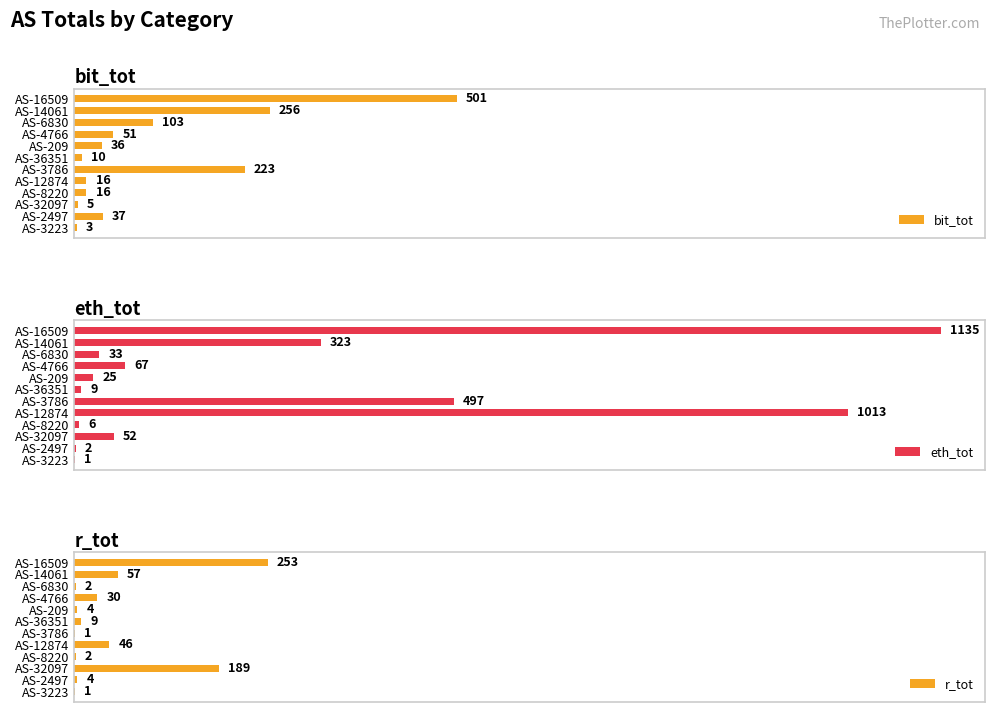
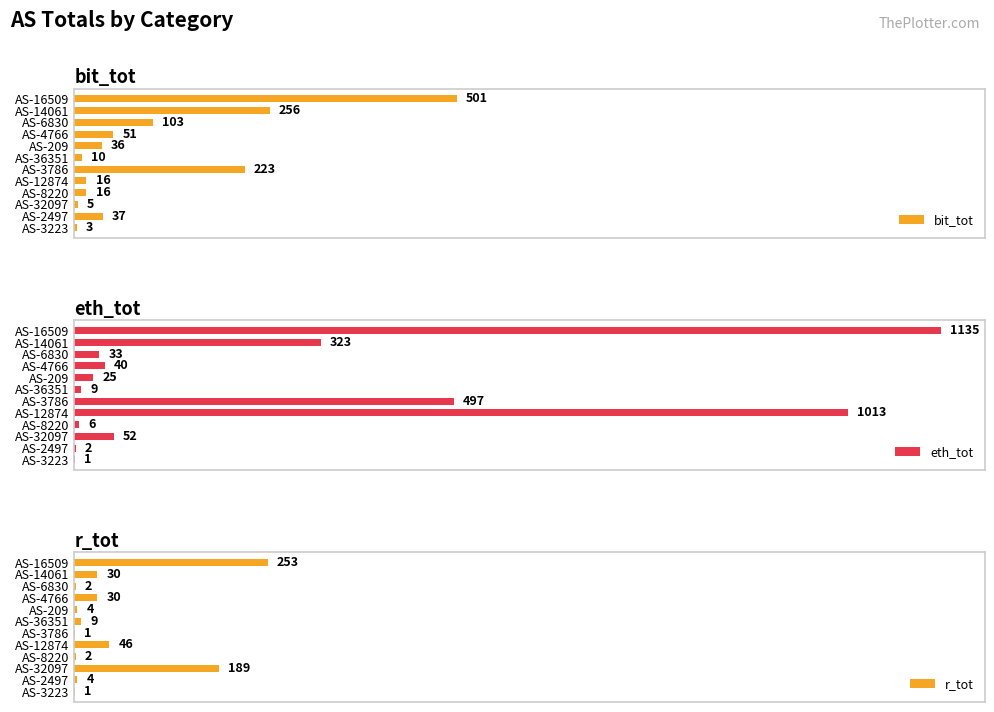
eth_tot, AS-4766: 67 -> 40
r_tot, AS-14061: 57 -> 30
